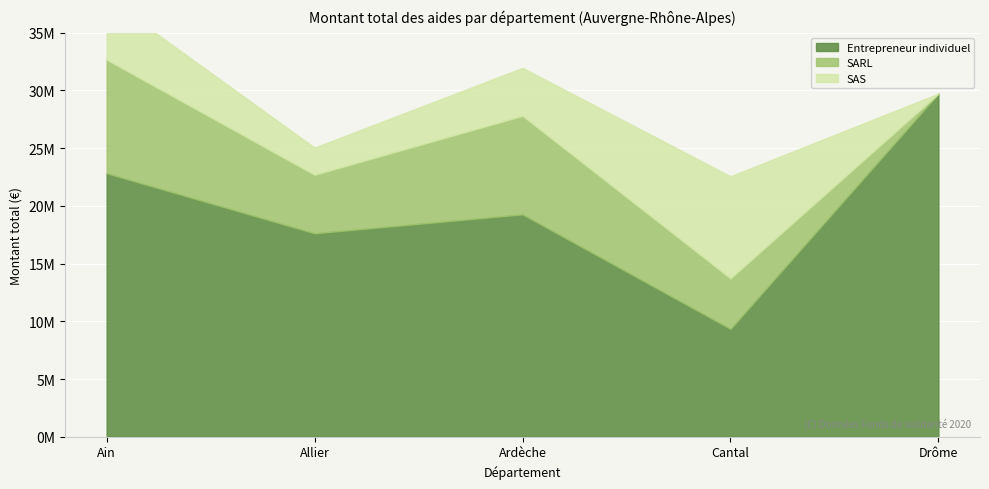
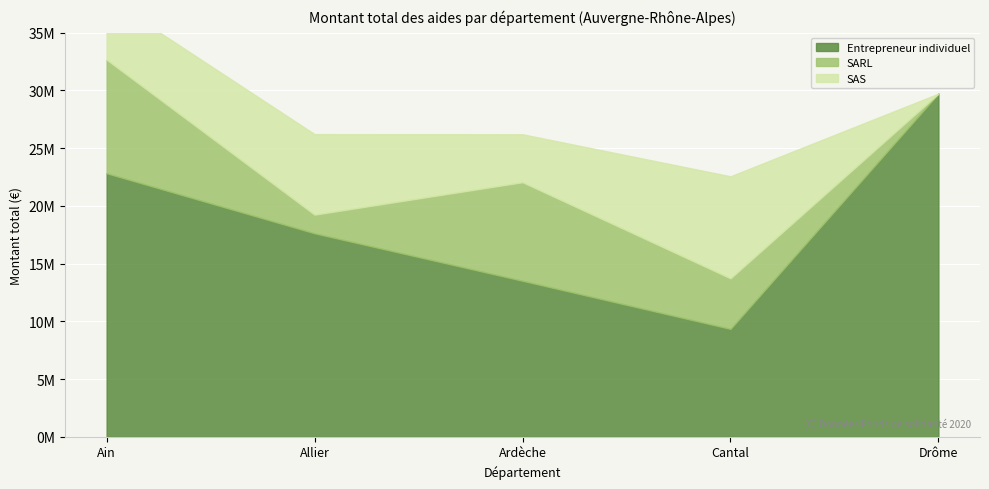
SARL, Allier: 5100000 -> 1600000
SAS, Allier: 2400000 -> 7000000
Entrepreneur individuel, Ardèche: 19300000 -> 13500000
